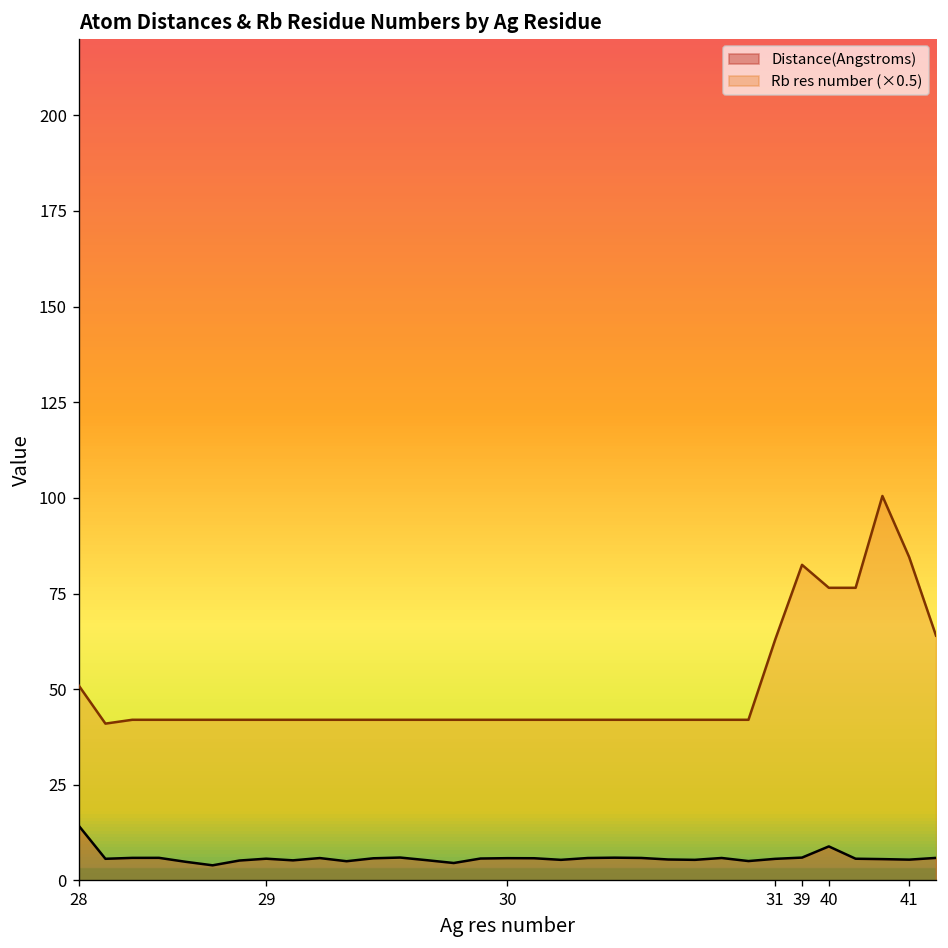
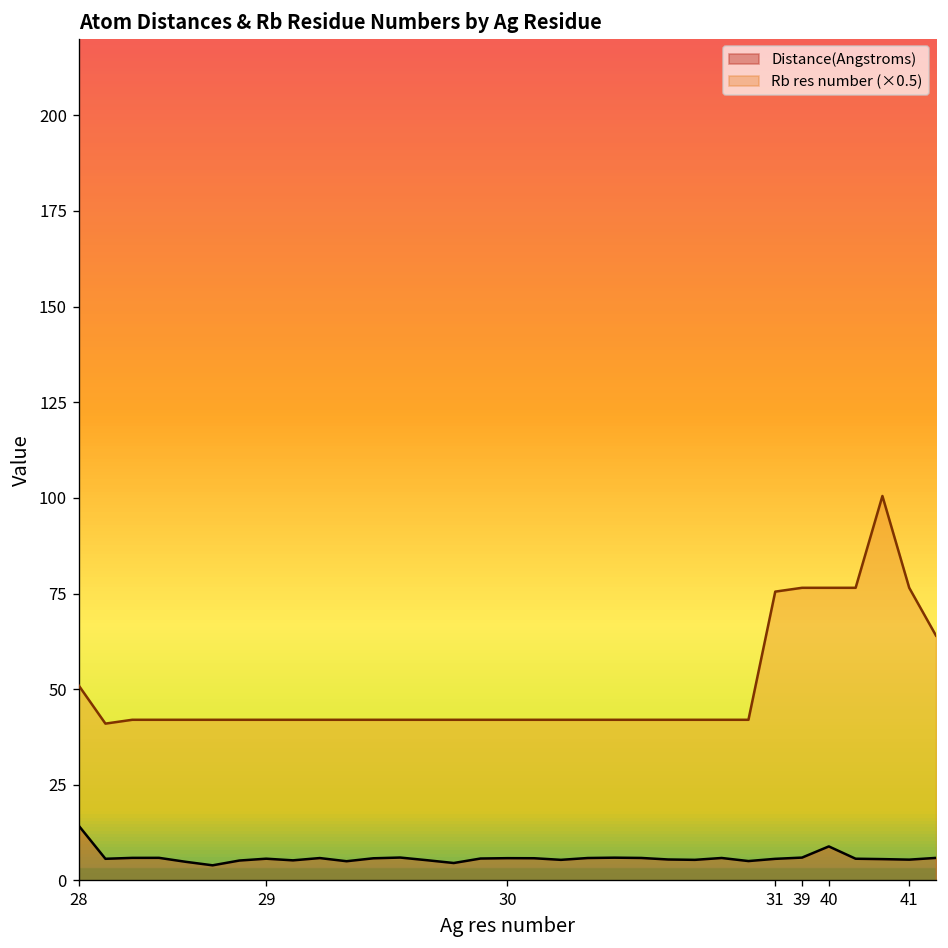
Rb res number (×0.5), 31: 63 -> 76
Rb res number (×0.5), 39: 83 -> 77
Rb res number (×0.5), 41: 85 -> 77
